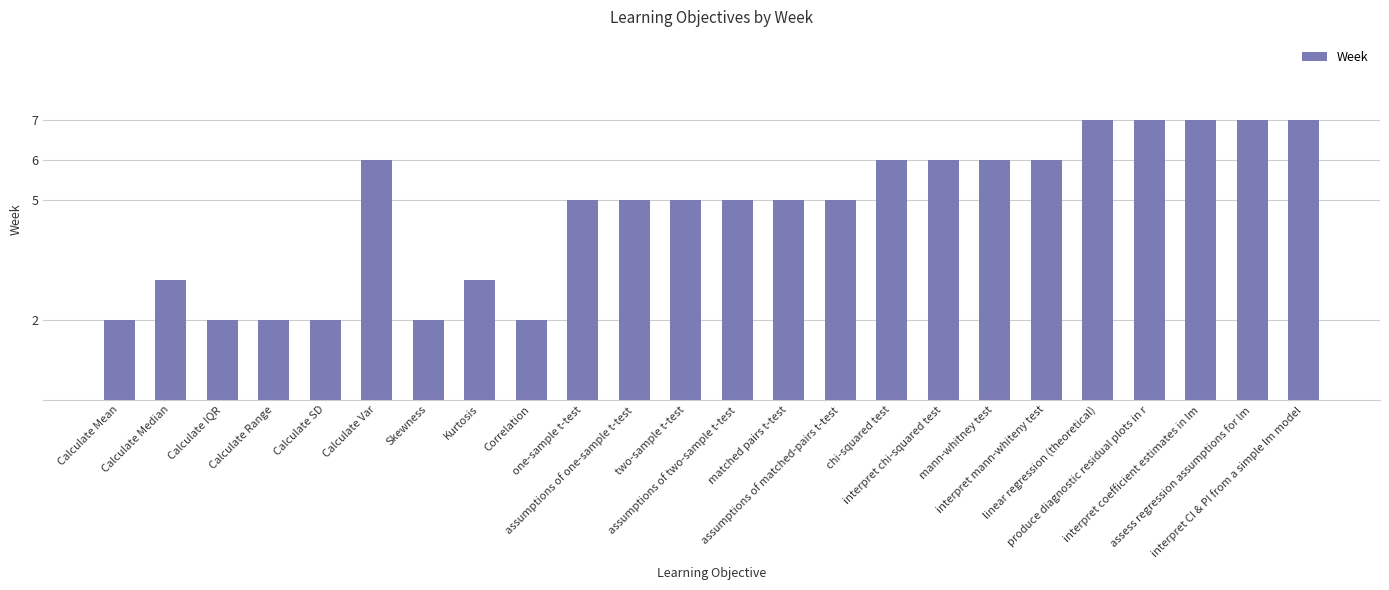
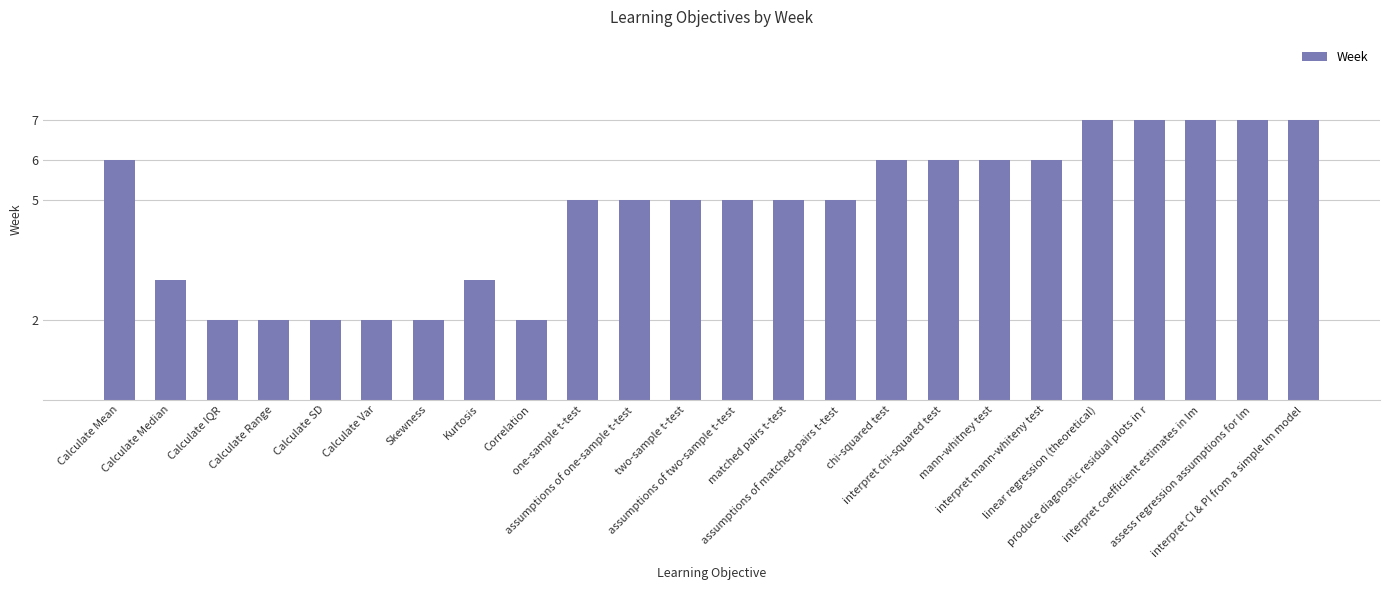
Calculate Mean: 2 -> 6
Calculate Var: 6 -> 2
